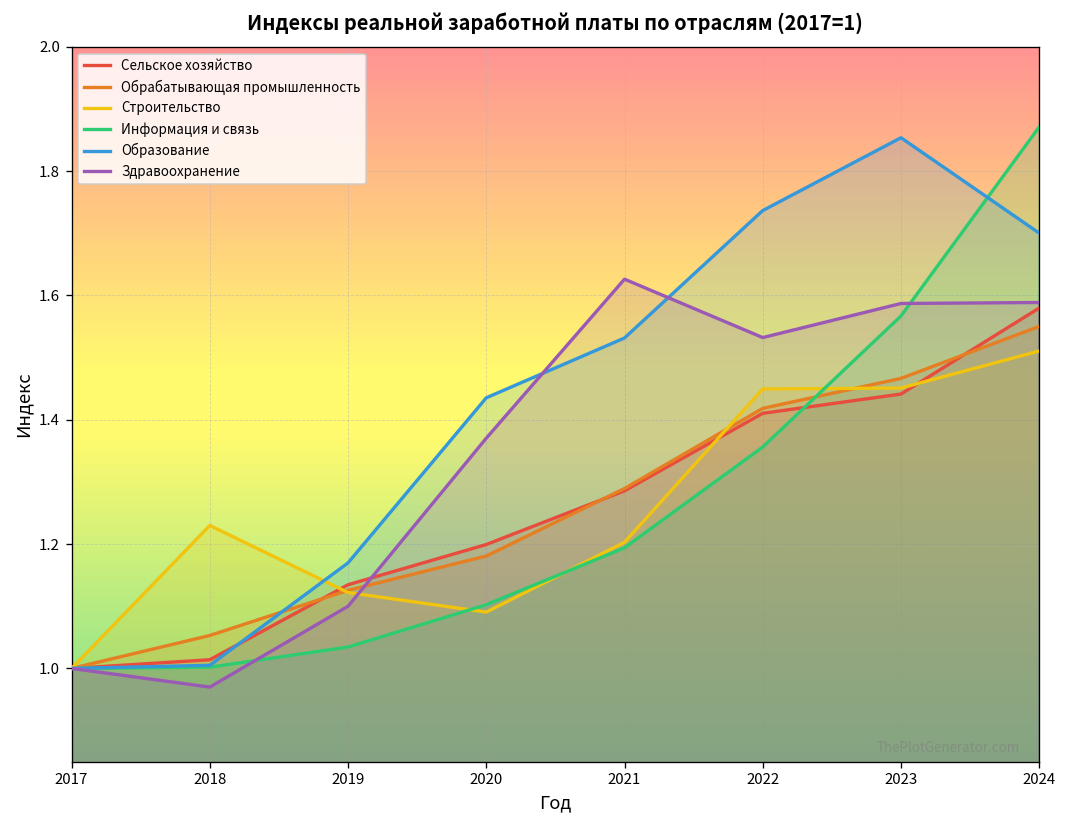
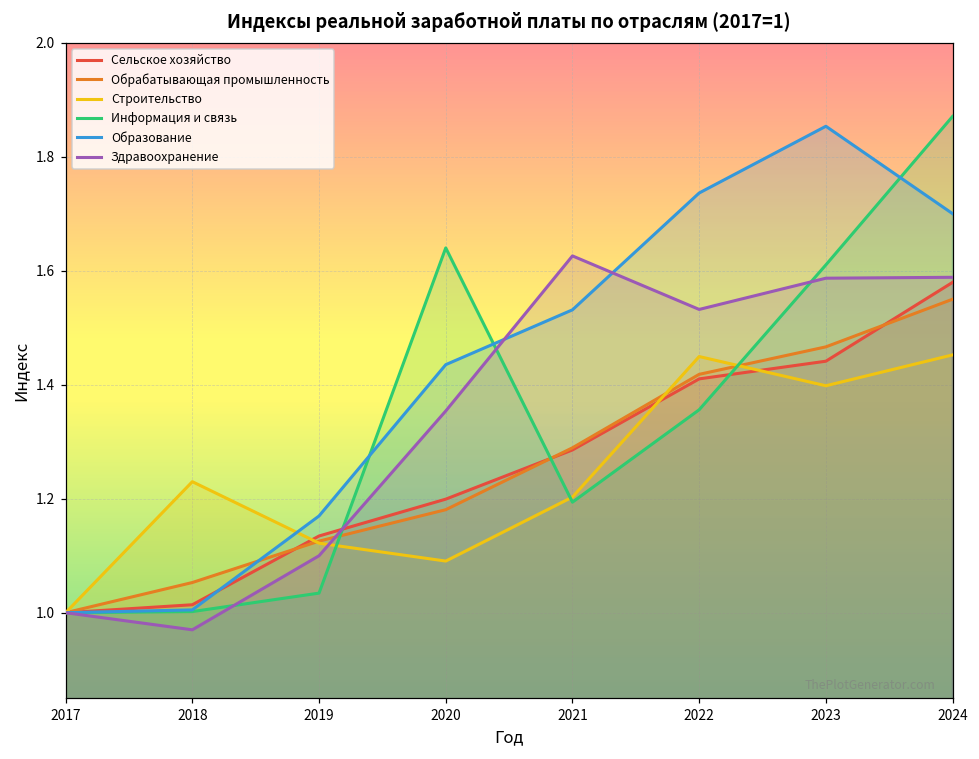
Информация и связь, 2020: 1.10 -> 1.64
Здравоохранение, 2020: 1.37 -> 1.35
Строительство, 2023: 1.45 -> 1.40
Информация и связь, 2023: 1.57 -> 1.61
Строительство, 2024: 1.51 -> 1.45
